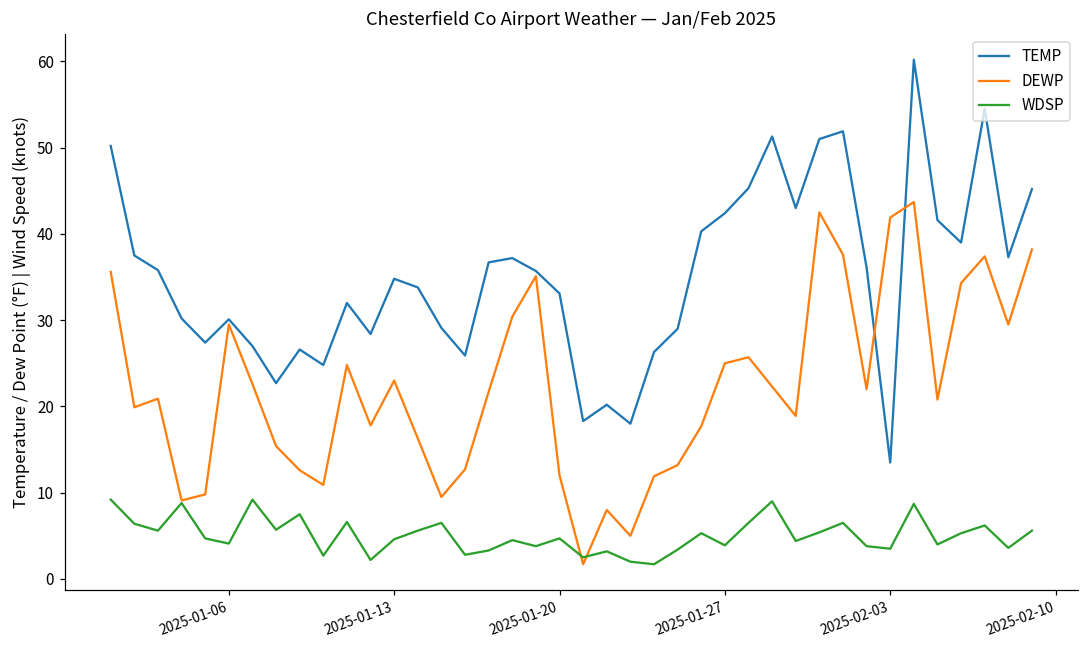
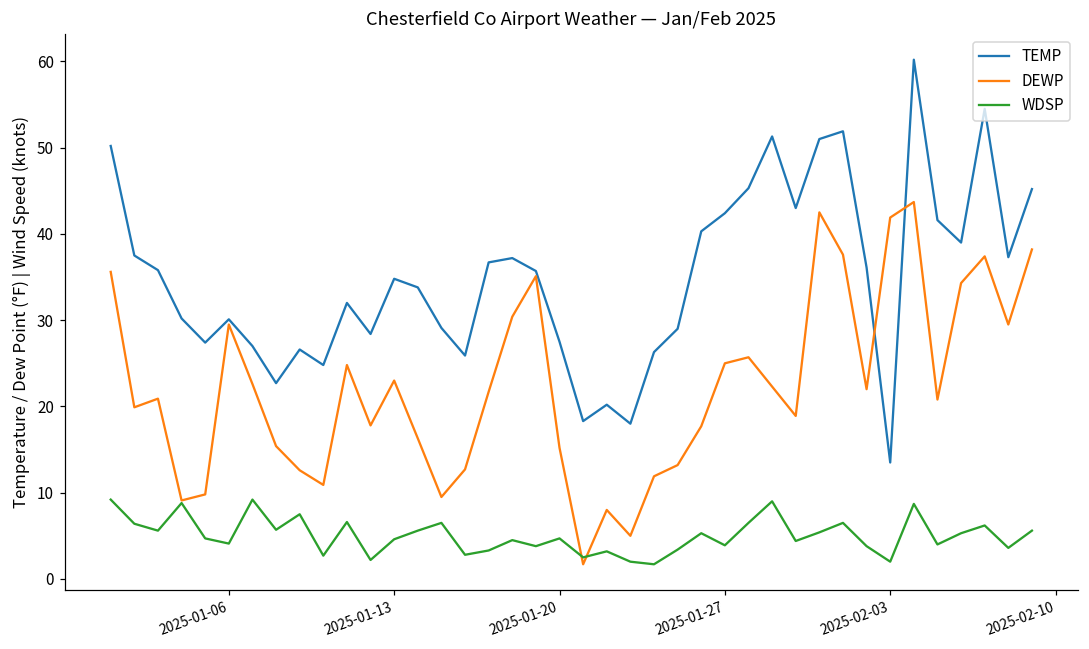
TEMP, 2025-01-20: 33 -> 28
DEWP, 2025-01-20: 12 -> 15
WDSP, 2025-02-03: 4 -> 2
